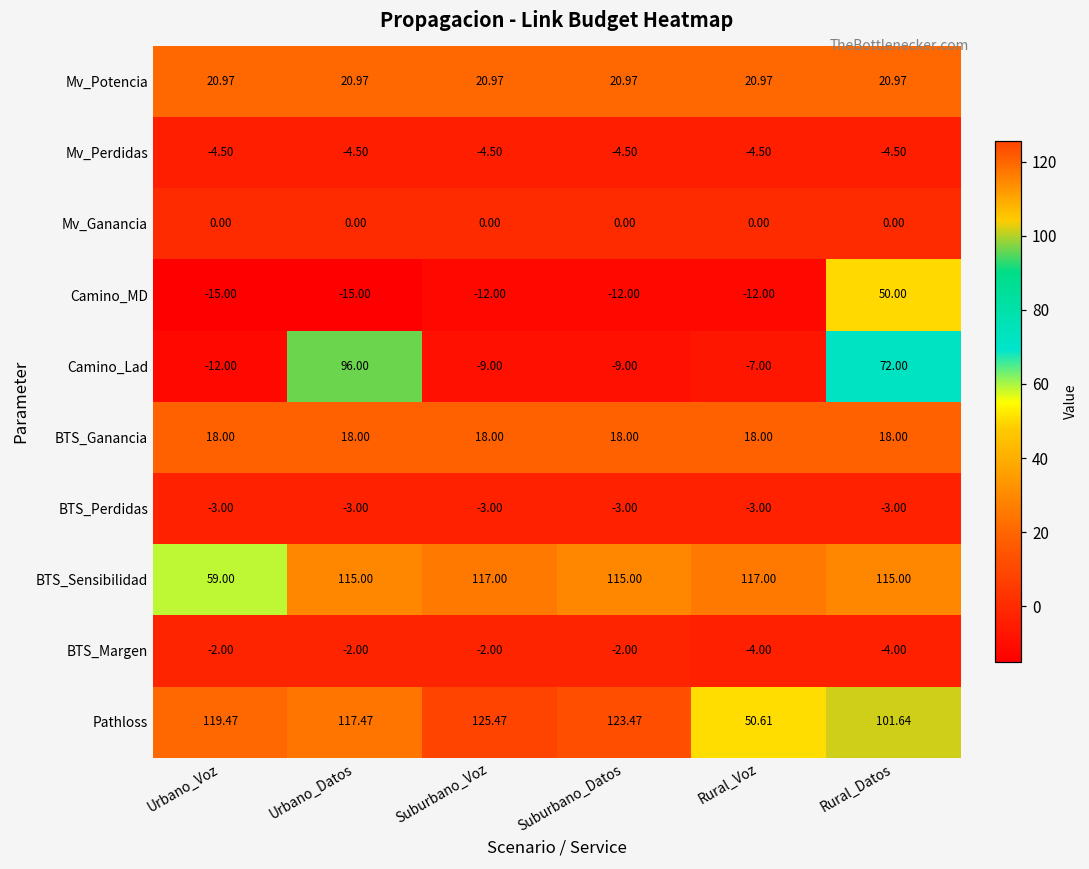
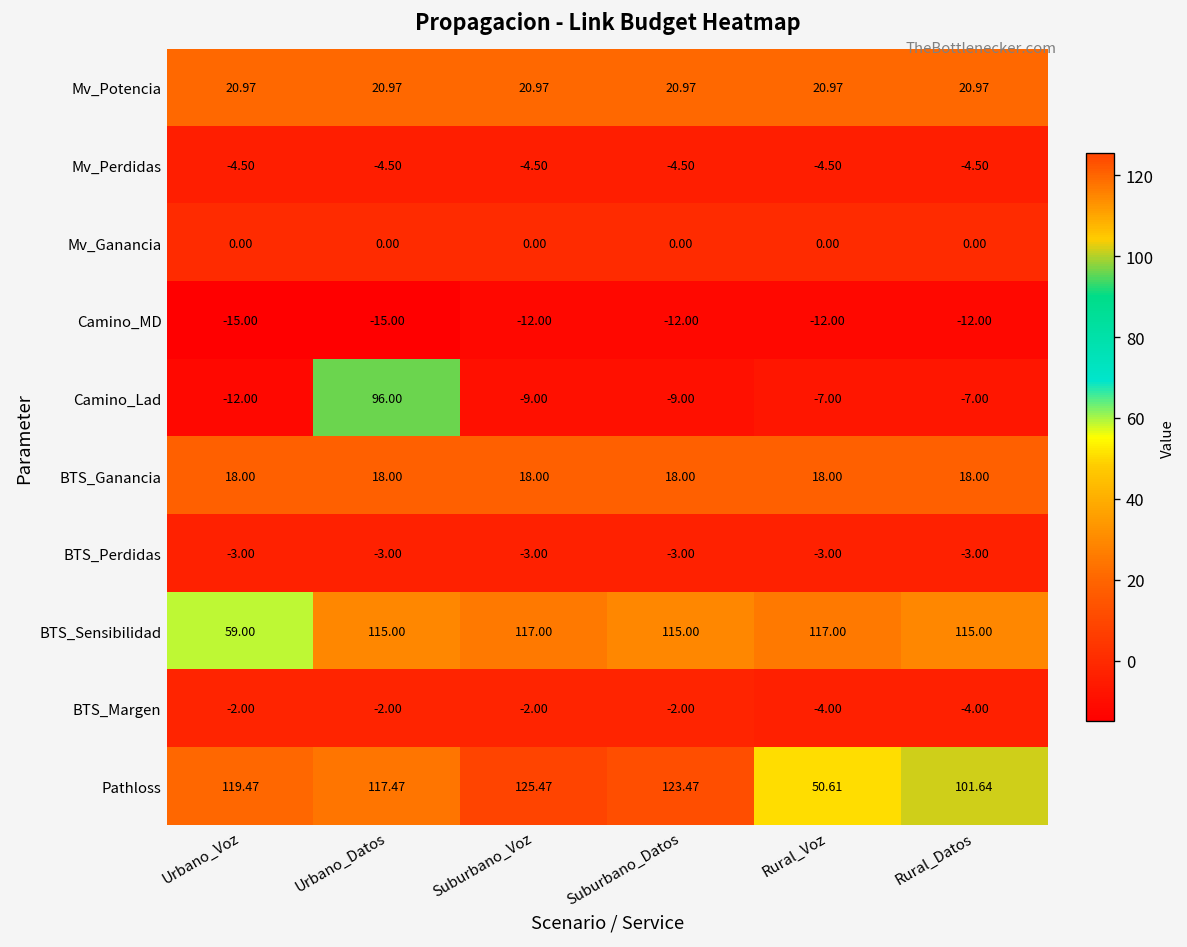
Camino_MD, Rural_Datos: 50.00 -> -12.00
Camino_Lad, Rural_Datos: 72.00 -> -7.00
